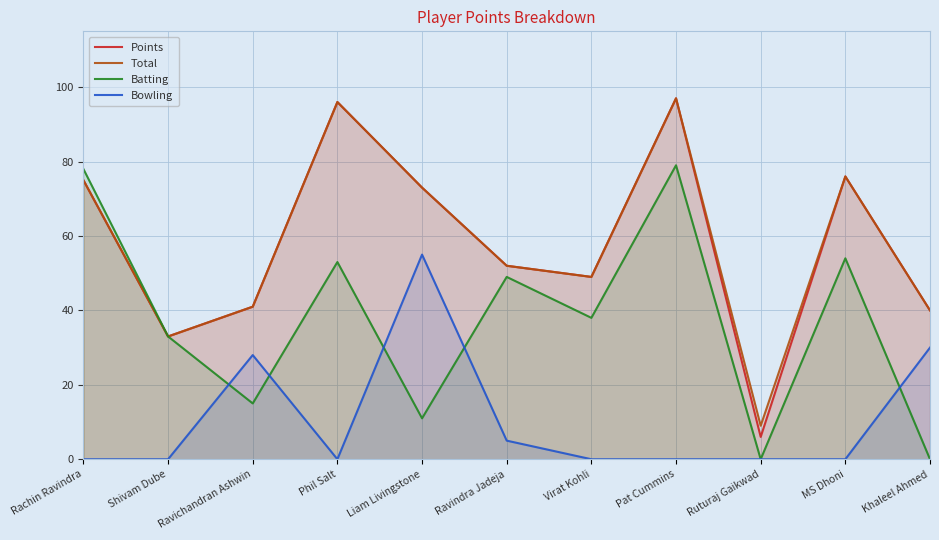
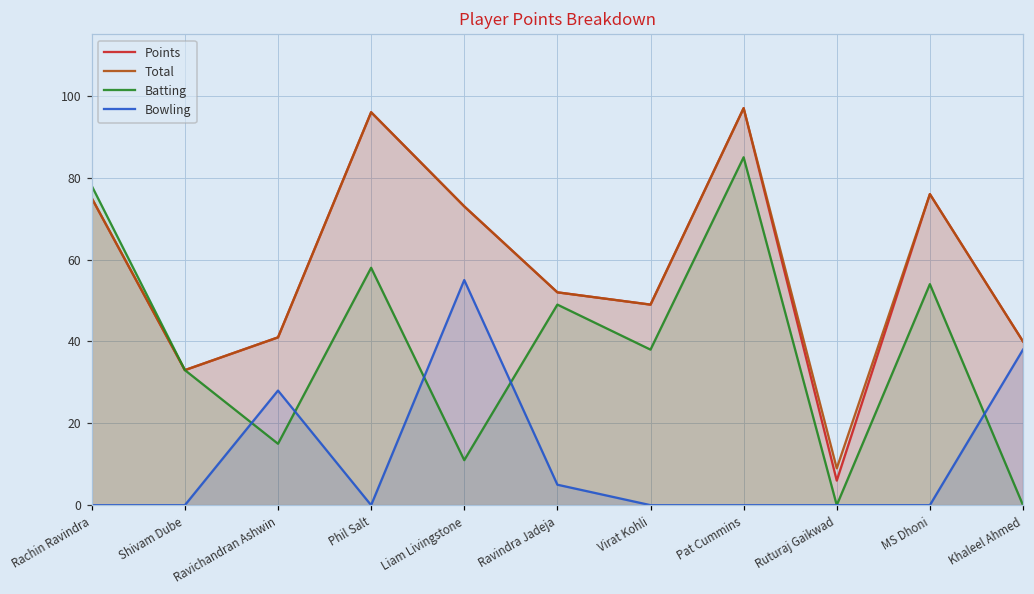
Batting, Phil Salt: 53 -> 58
Batting, Pat Cummins: 79 -> 85
Bowling, Khaleel Ahmed: 30 -> 38
